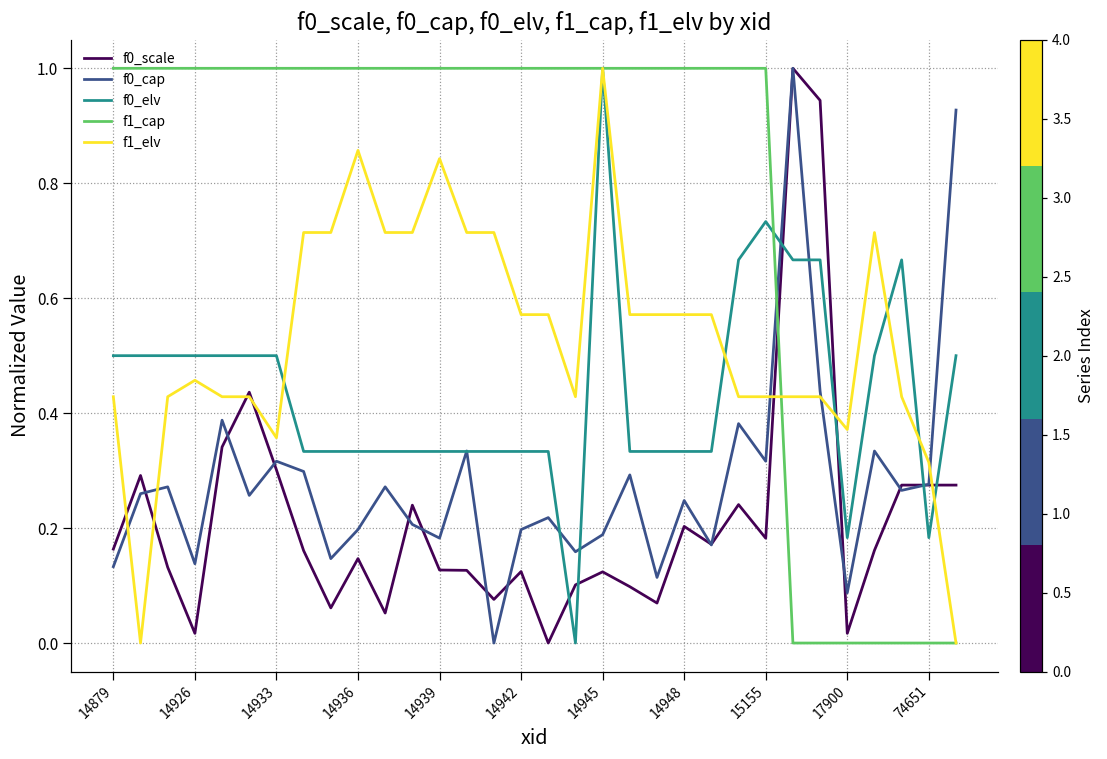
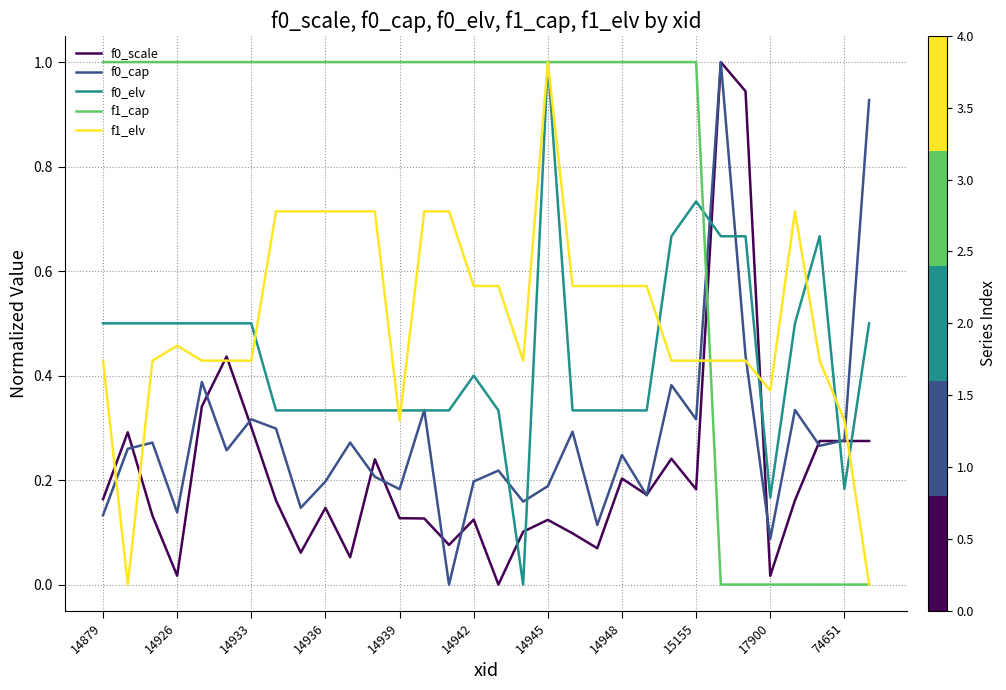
f1_elv, 14933: 0.36 -> 0.43
f1_elv, 14936: 0.86 -> 0.71
f1_elv, 14939: 0.84 -> 0.31
f0_elv, 14942: 0.33 -> 0.40
f0_elv, 17900: 0.18 -> 0.17
